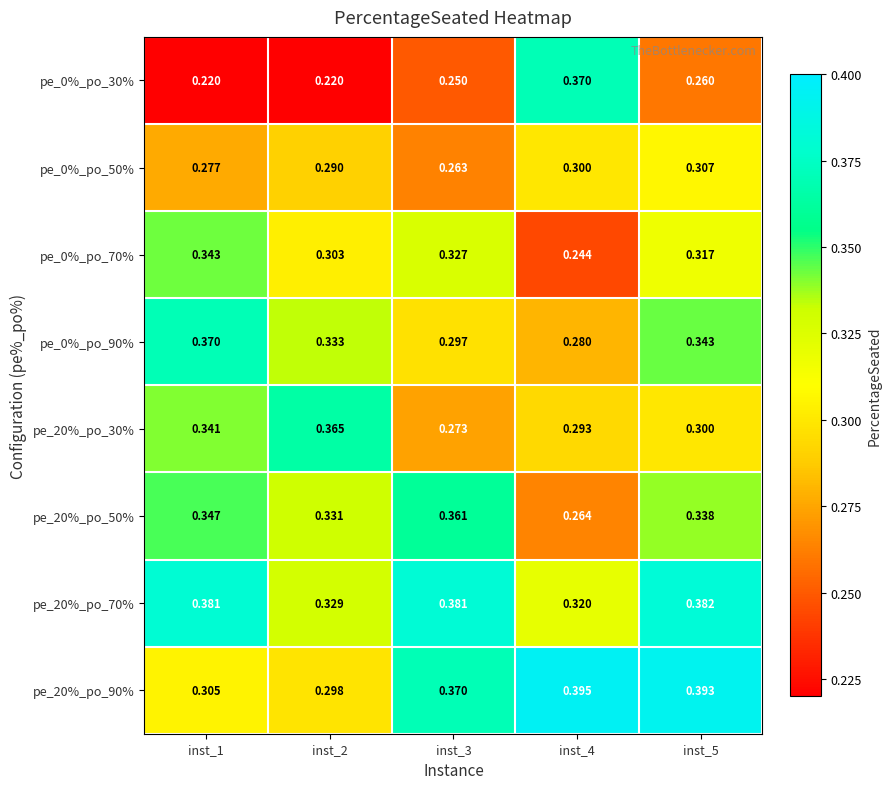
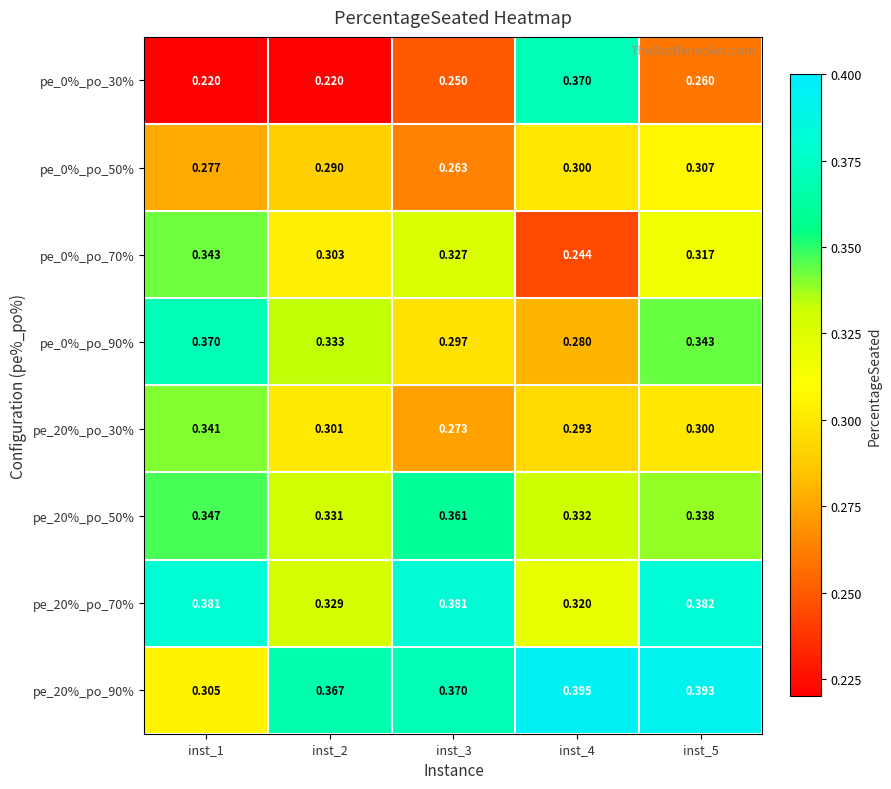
pe_20%_po_30%, inst_2: 0.365 -> 0.301
pe_20%_po_50%, inst_4: 0.264 -> 0.332
pe_20%_po_90%, inst_2: 0.298 -> 0.367
